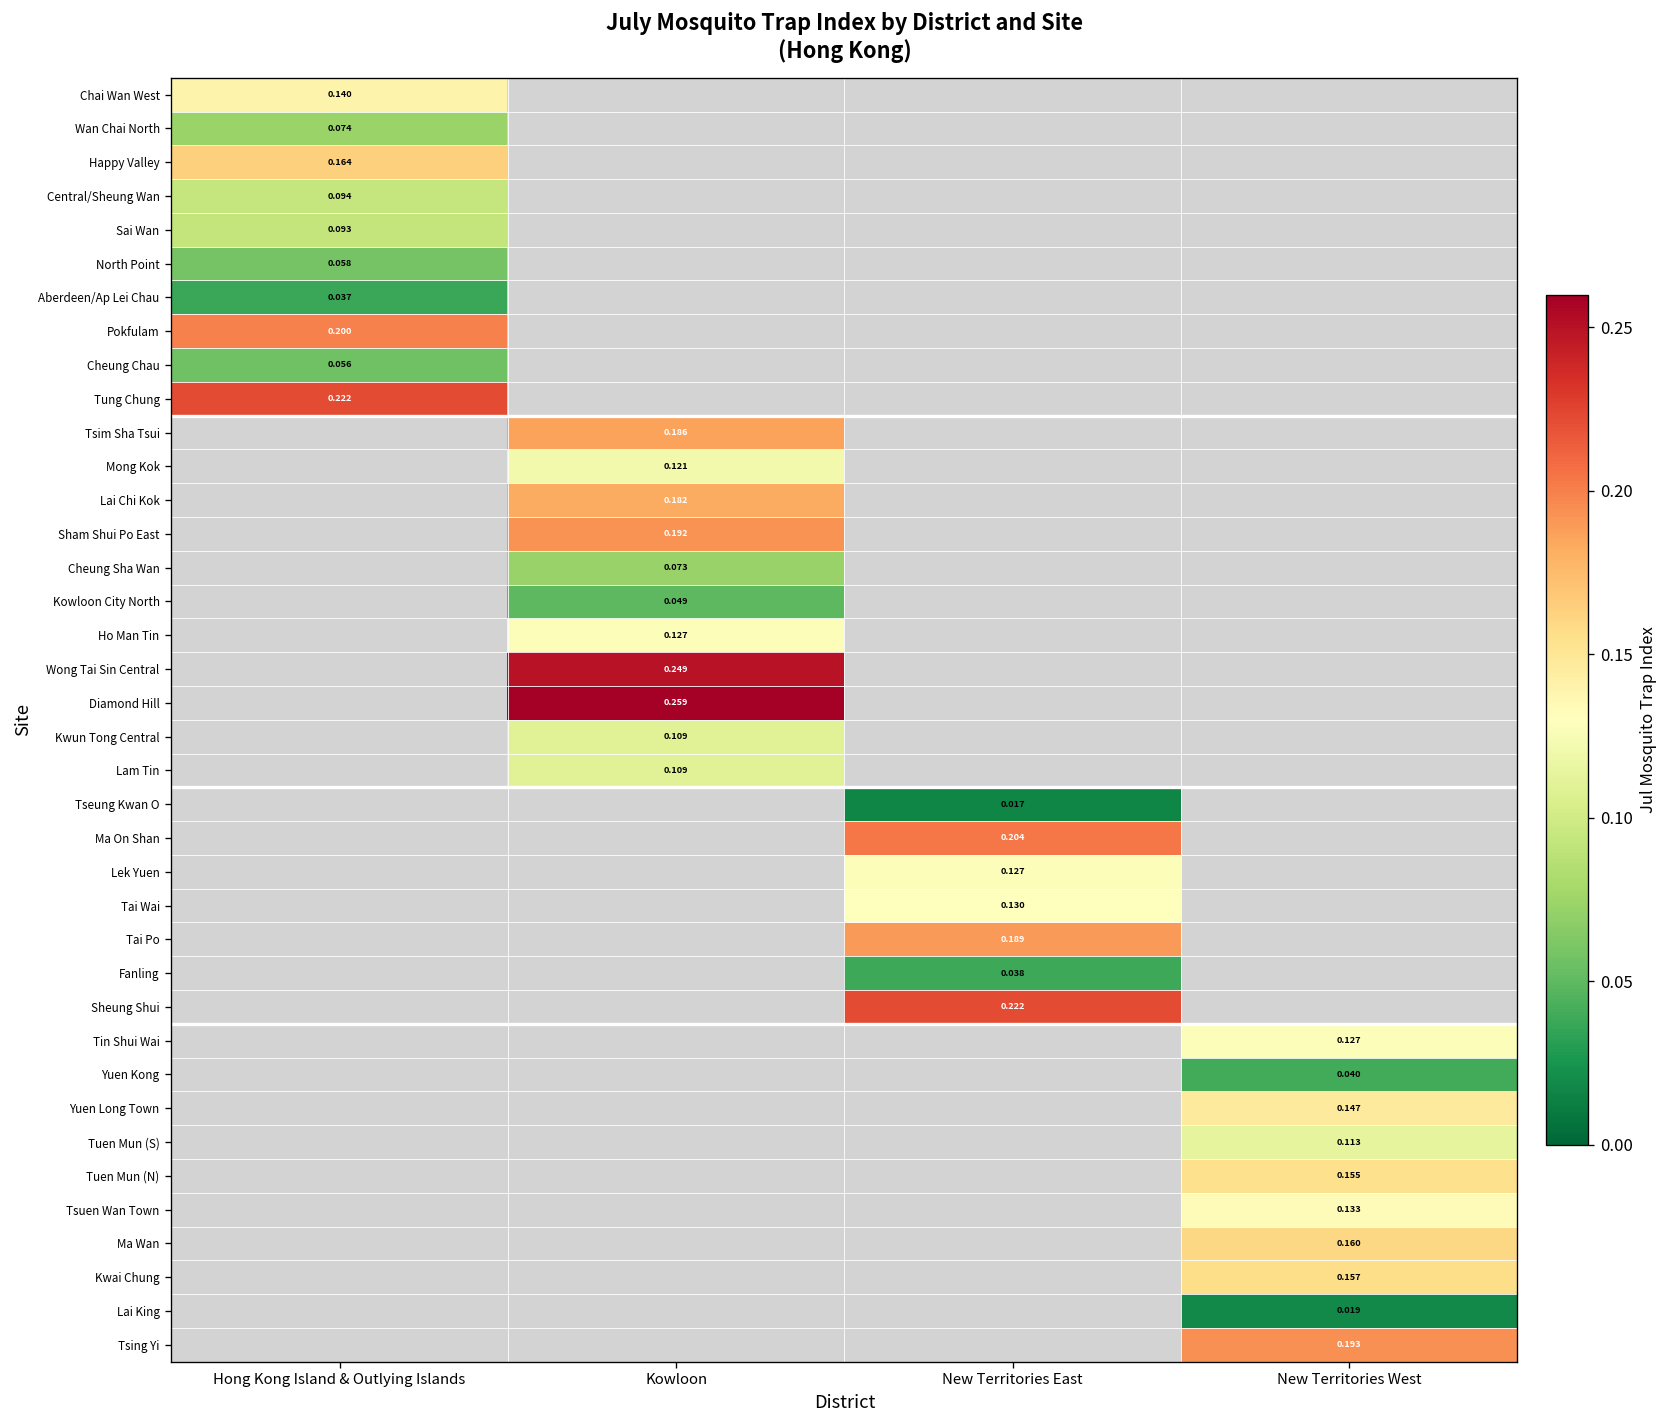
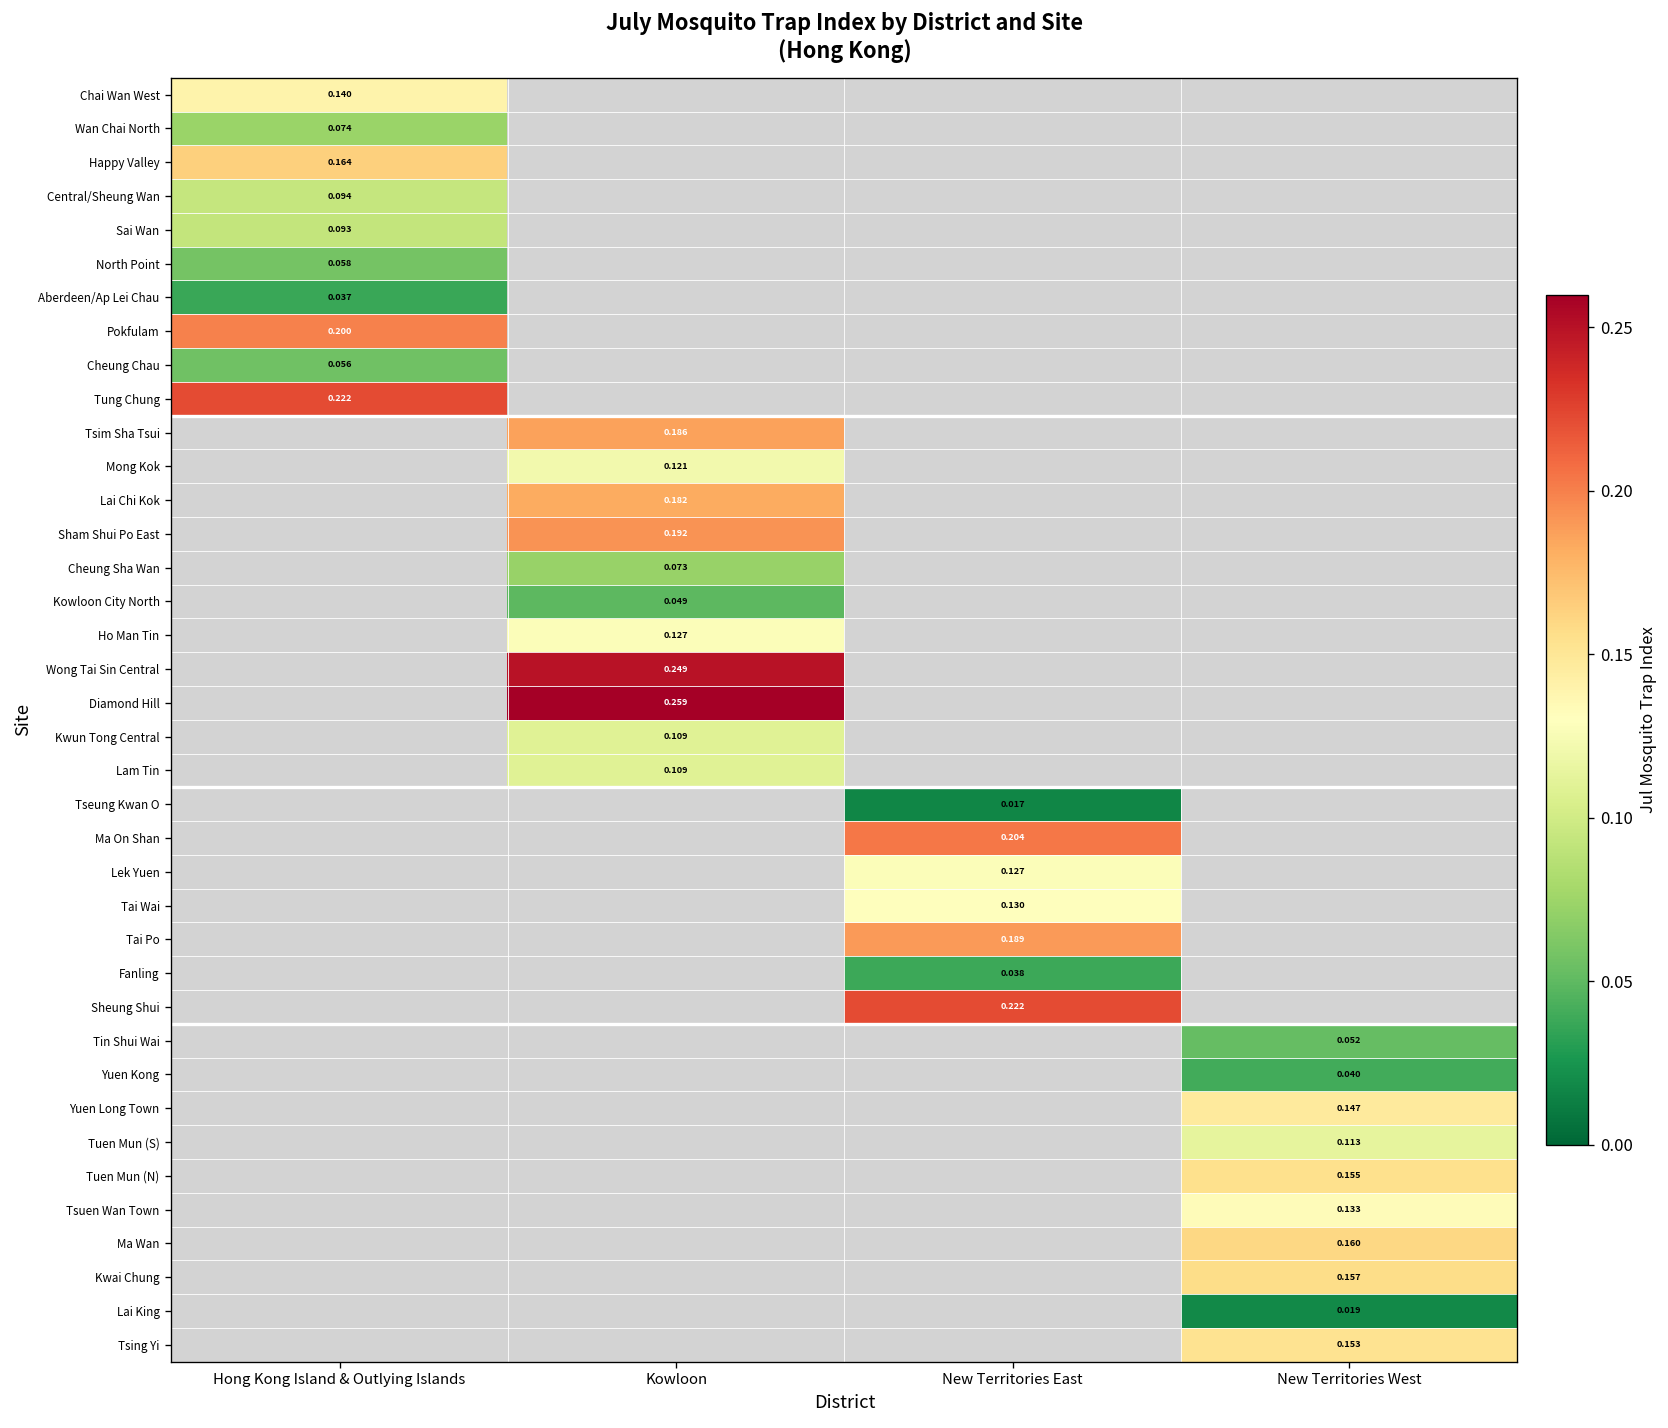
Tin Shui Wai, New Territories West: 0.127 -> 0.052
Tsing Yi, New Territories West: 0.193 -> 0.153
